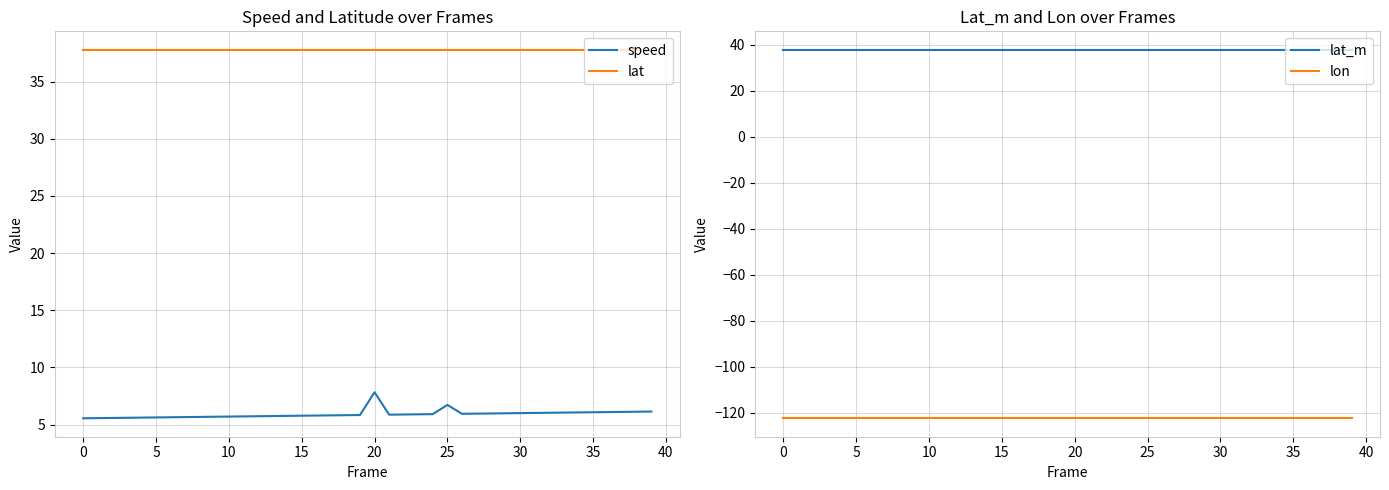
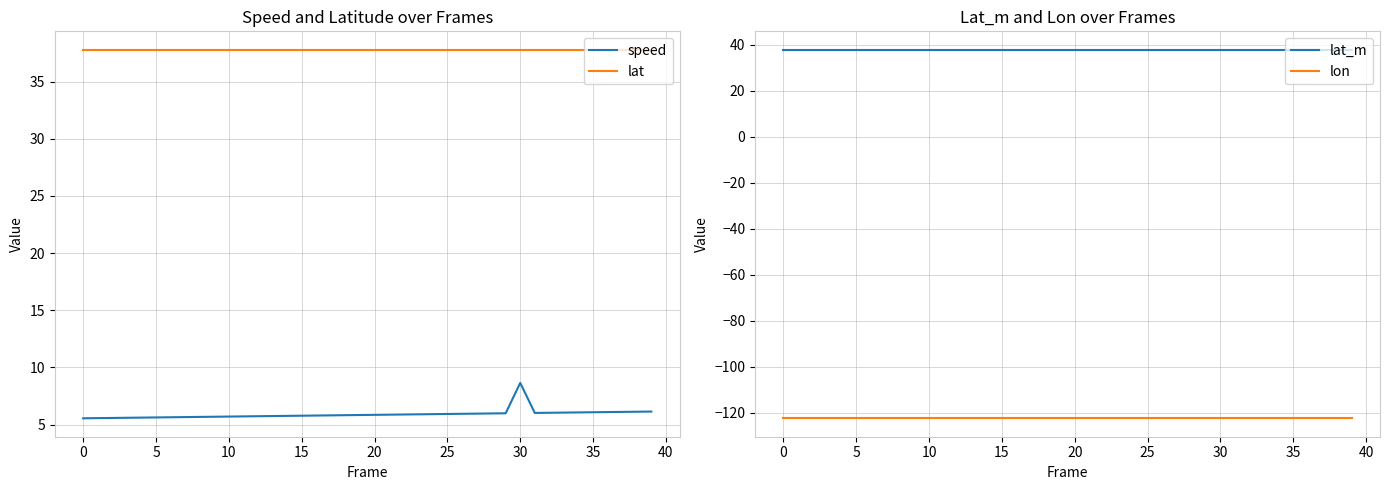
Speed and Latitude over Frames, speed, 20: 7.8 -> 5.9
Speed and Latitude over Frames, speed, 25: 6.7 -> 5.9
Speed and Latitude over Frames, speed, 30: 6.0 -> 8.6
